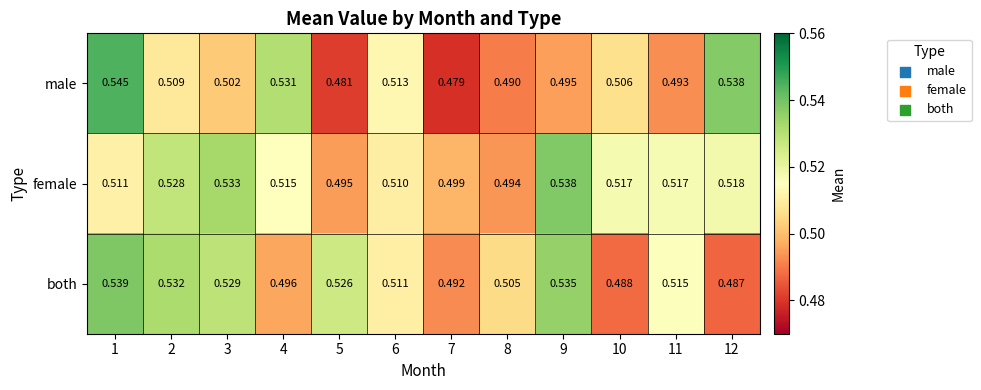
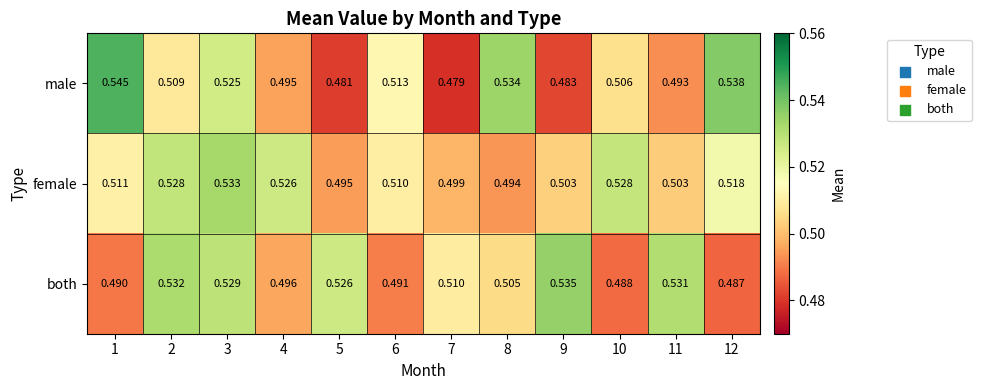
male, 3: 0.502 -> 0.525
male, 4: 0.531 -> 0.495
male, 8: 0.490 -> 0.534
male, 9: 0.495 -> 0.483
female, 4: 0.515 -> 0.526
female, 9: 0.538 -> 0.503
female, 10: 0.517 -> 0.528
female, 11: 0.517 -> 0.503
both, 1: 0.539 -> 0.490
both, 6: 0.511 -> 0.491
both, 7: 0.492 -> 0.510
both, 11: 0.515 -> 0.531
